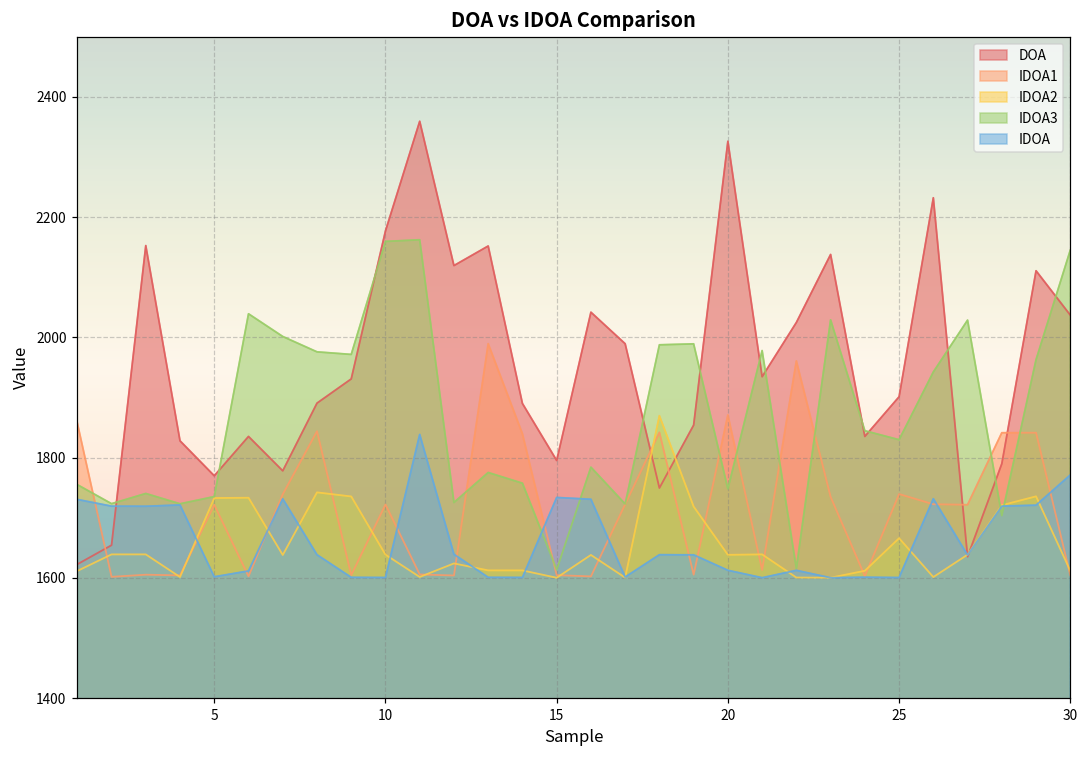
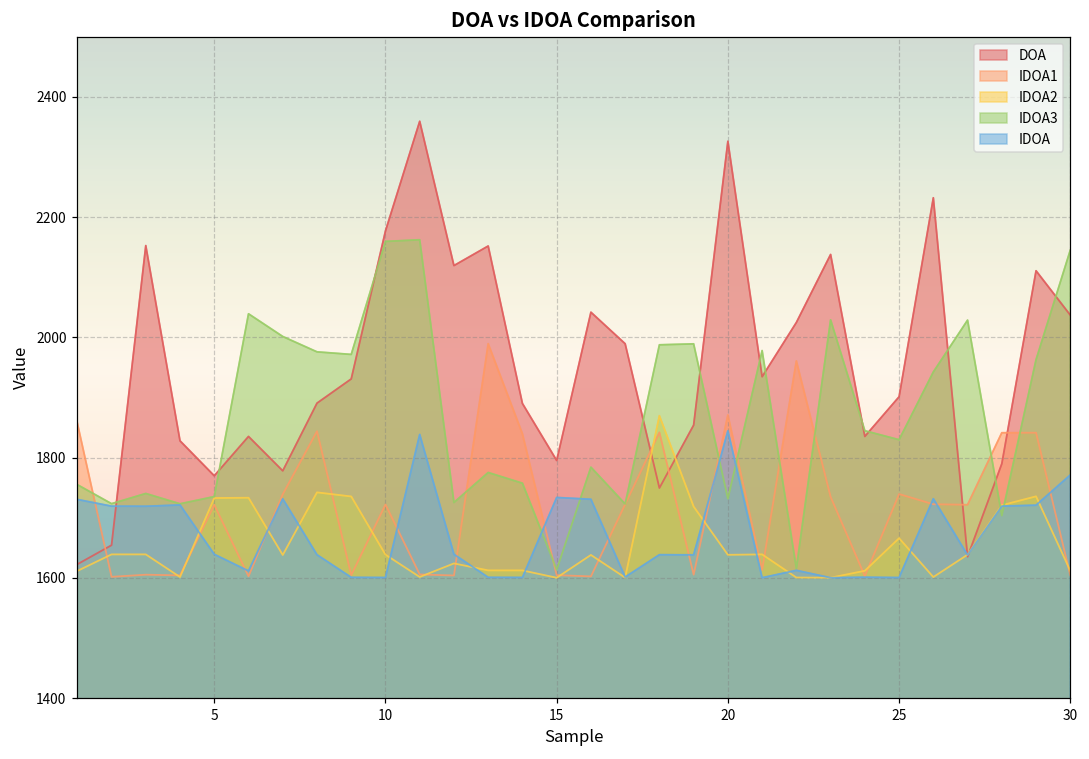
IDOA, 5: 1600 -> 1640
IDOA3, 20: 1750 -> 1730
IDOA, 20: 1610 -> 1840
